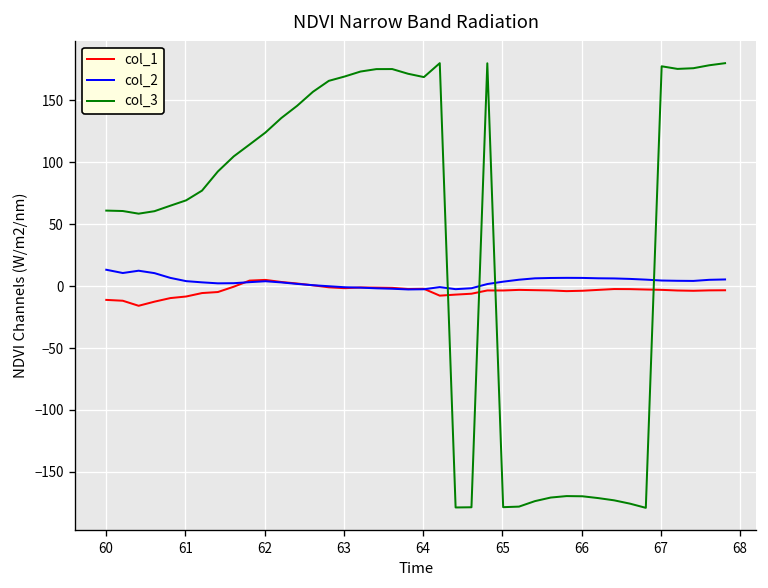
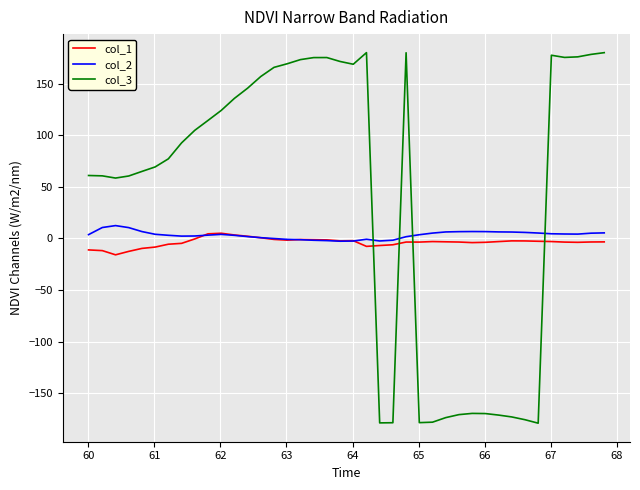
col_2, 60: 13 -> 4
